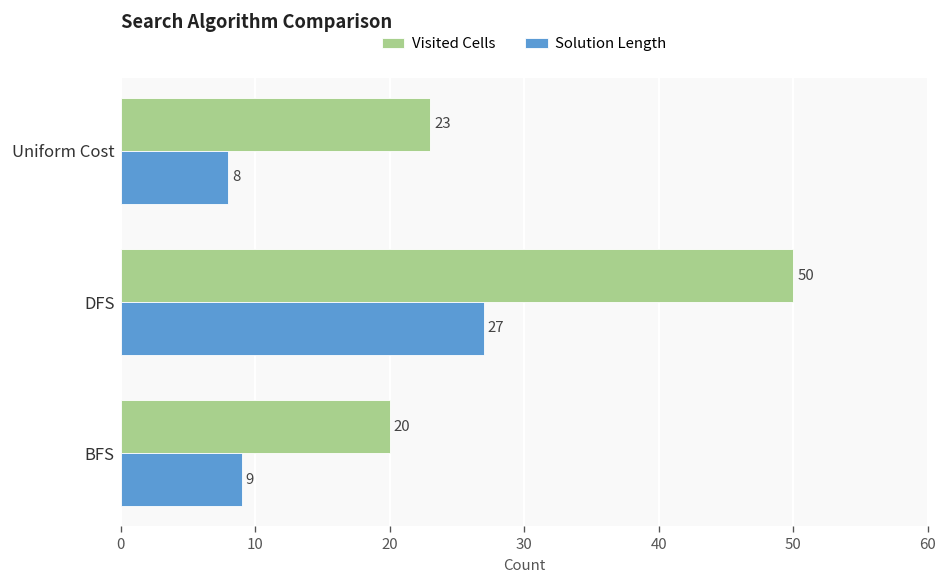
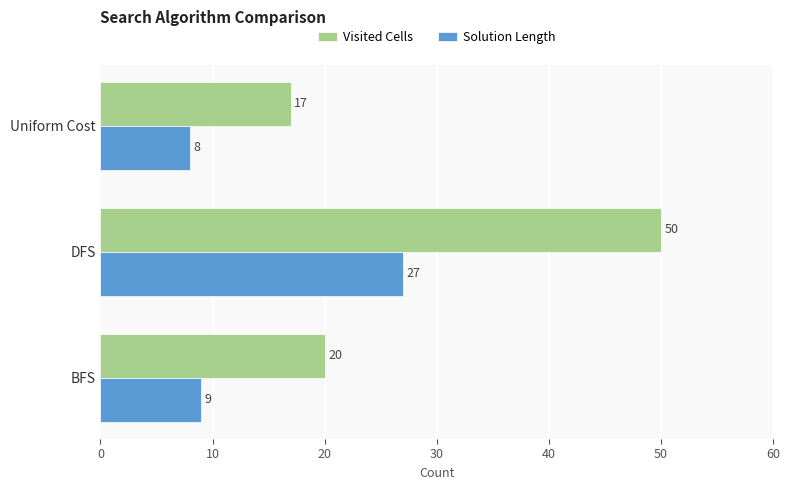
Visited Cells, Uniform Cost: 23 -> 17
